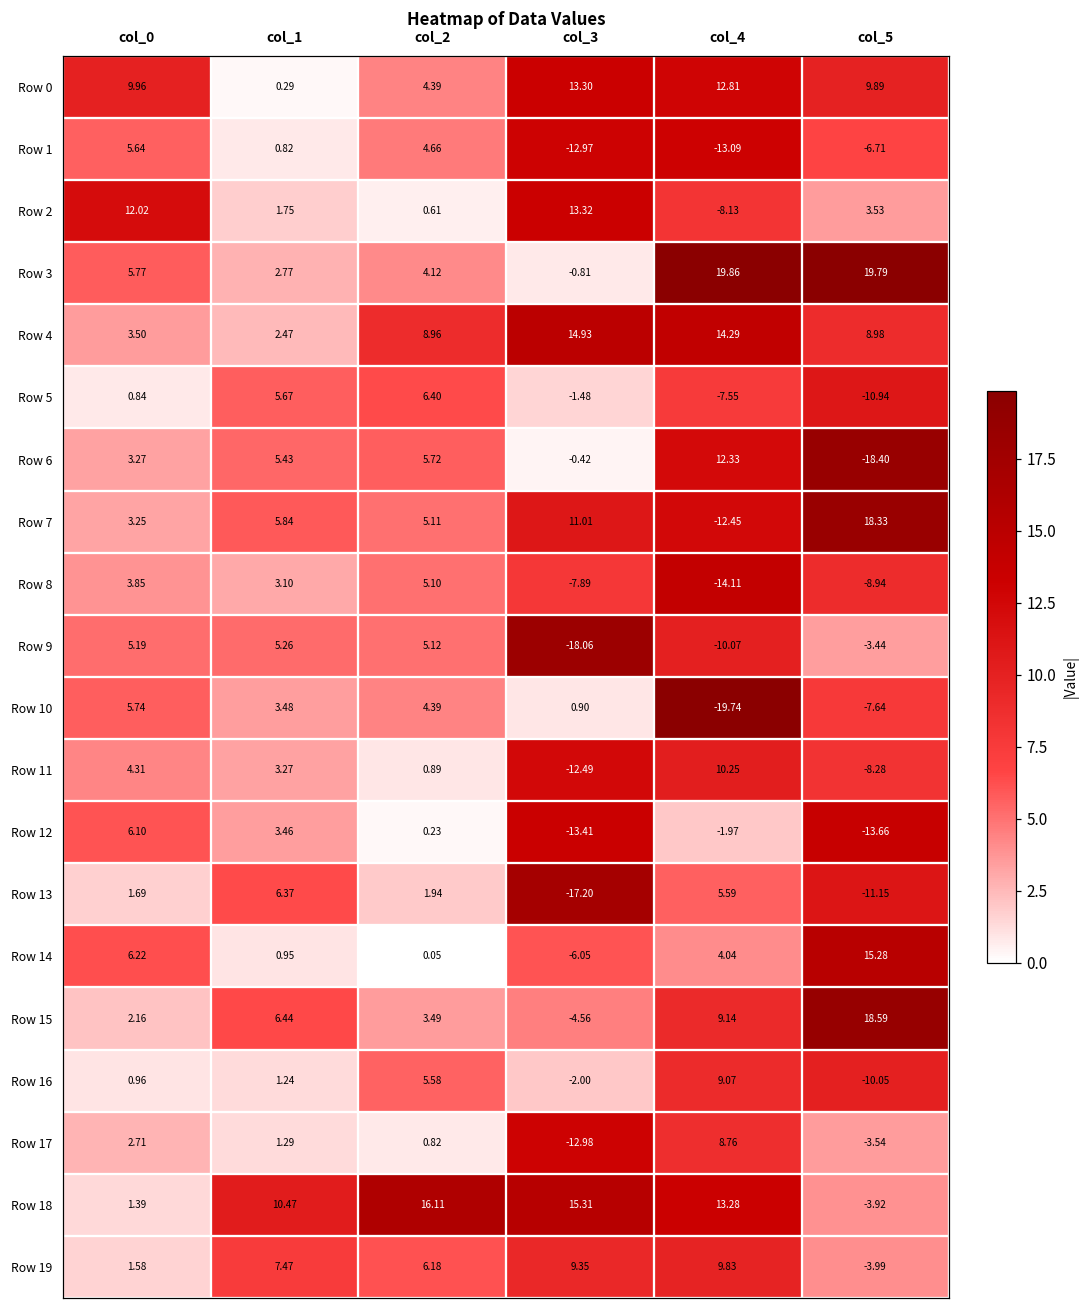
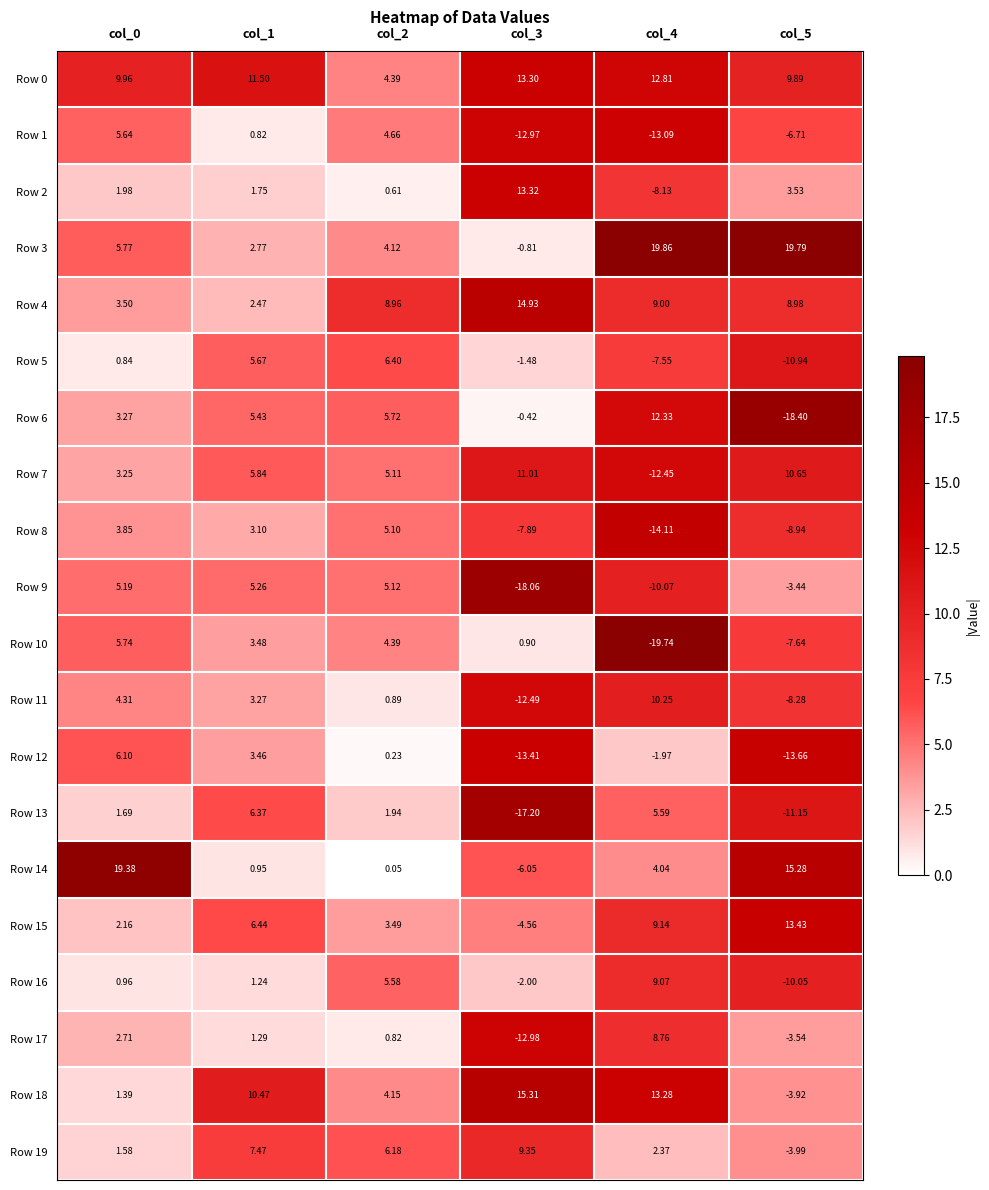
Row 0, col_1: 0.29 -> 11.50
Row 2, col_0: 12.02 -> 1.98
Row 4, col_4: 14.29 -> 9.00
Row 7, col_5: 18.33 -> 10.65
Row 14, col_0: 6.22 -> 19.38
Row 15, col_5: 18.59 -> 13.43
Row 18, col_2: 16.11 -> 4.15
Row 19, col_4: 9.83 -> 2.37
